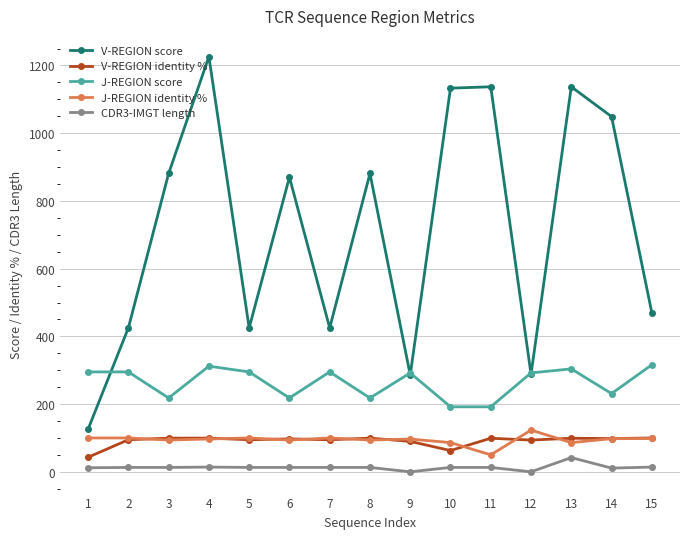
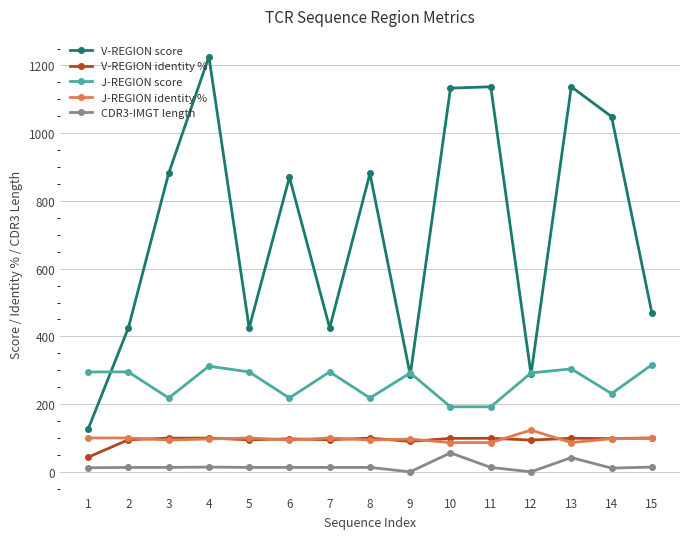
V-REGION identity %, 10: 60 -> 100
CDR3-IMGT length, 10: 10 -> 60
J-REGION identity %, 11: 50 -> 90
